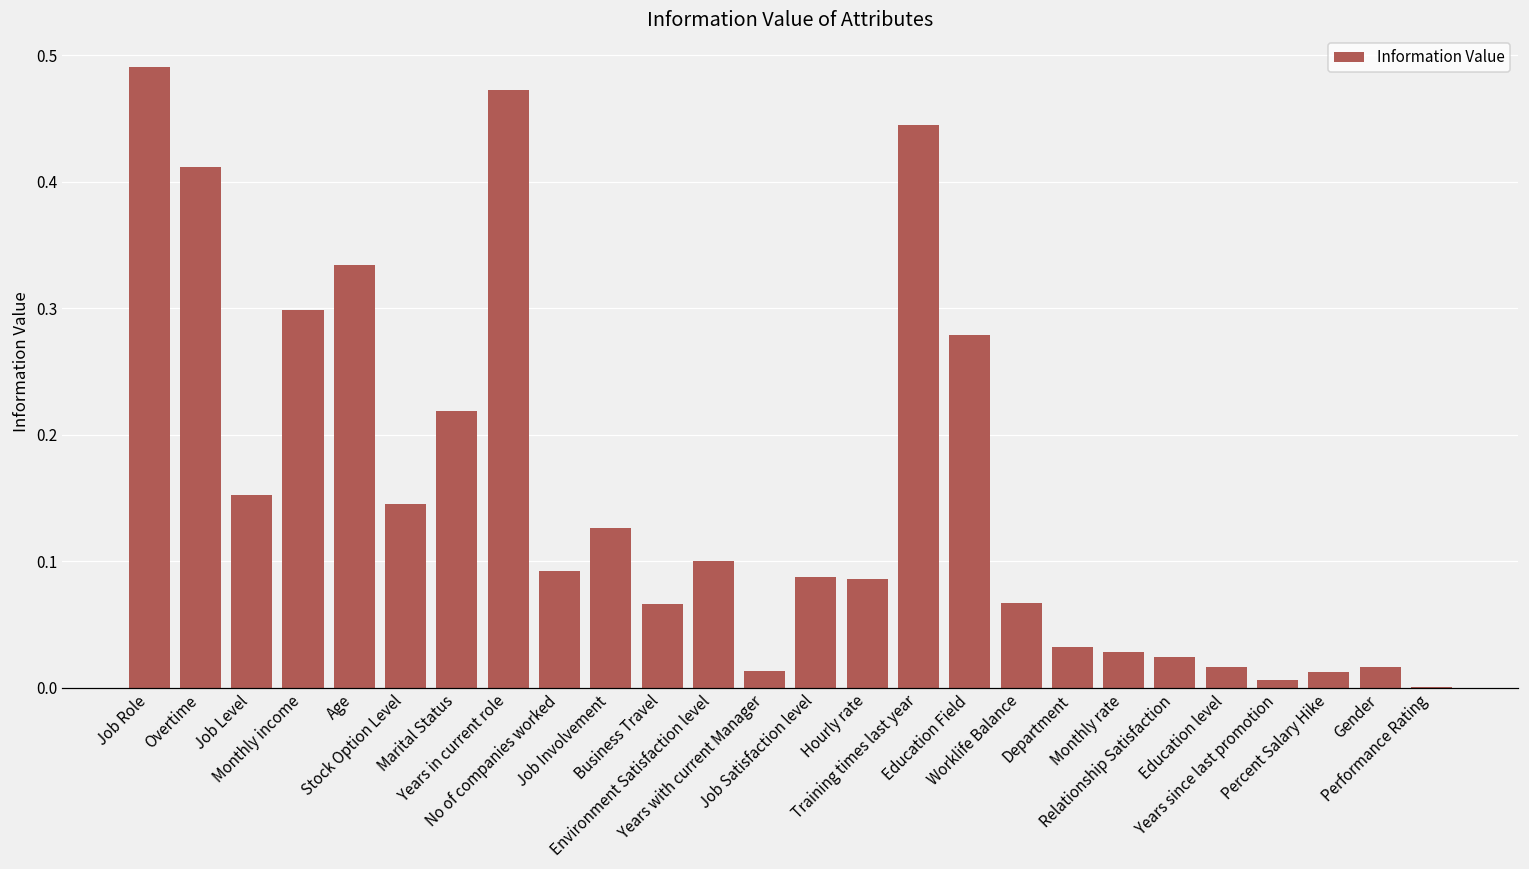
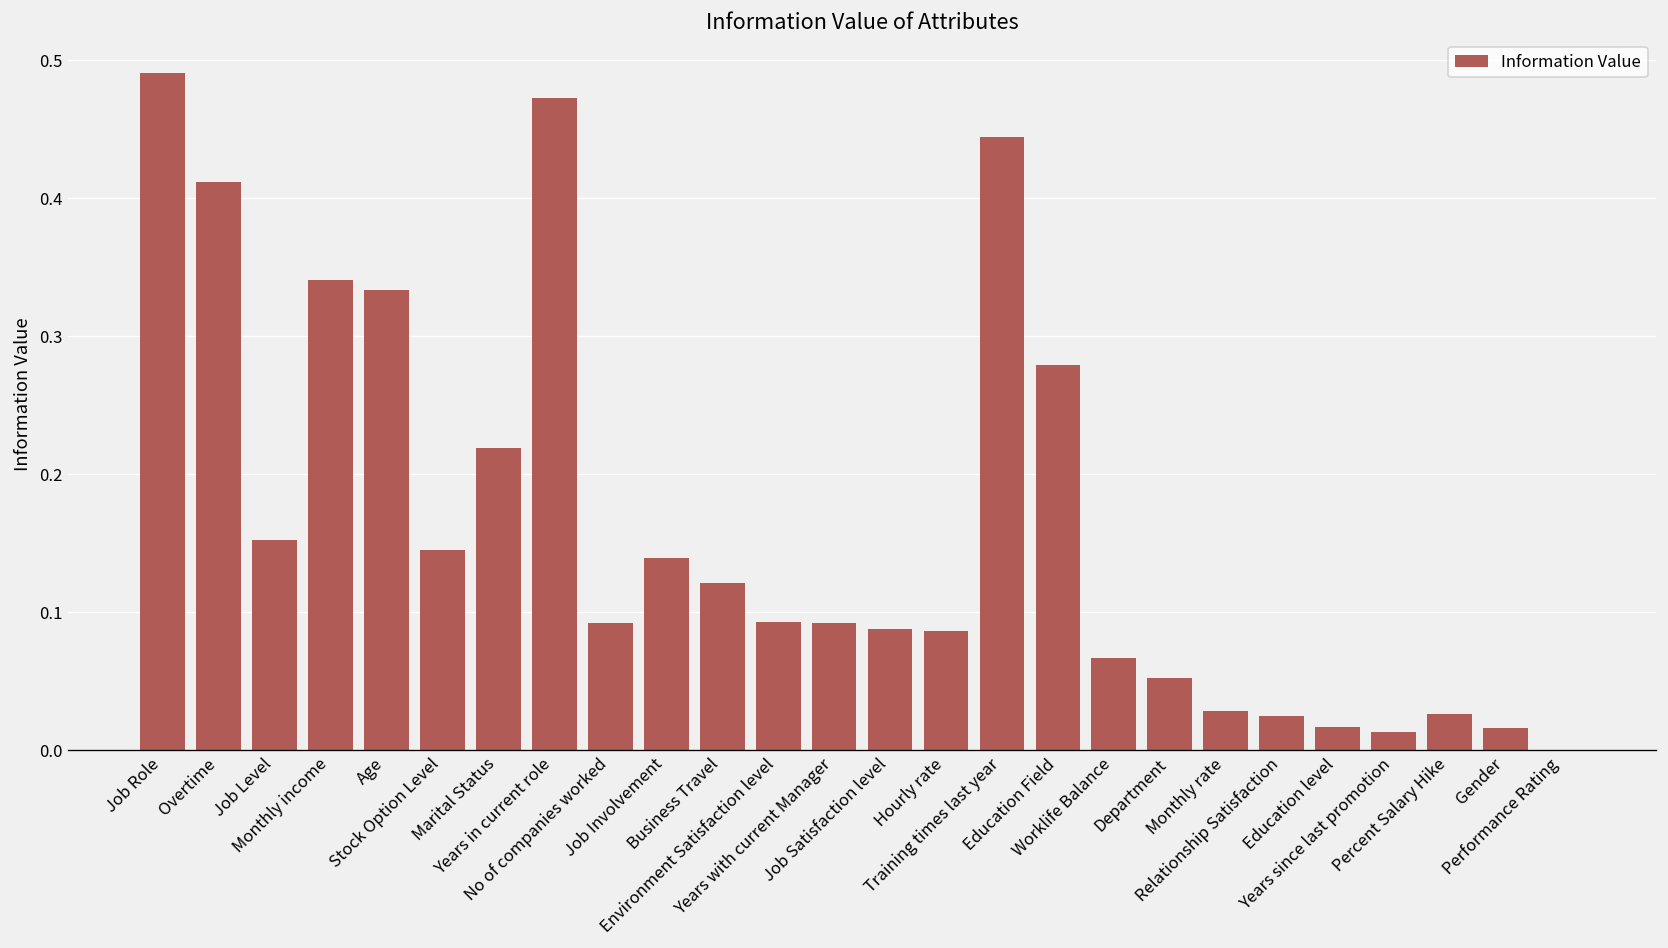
Monthly income: 0.299 -> 0.341
Job Involvement: 0.126 -> 0.139
Business Travel: 0.066 -> 0.121
Environment Satisfaction level: 0.100 -> 0.093
Years with current Manager: 0.013 -> 0.092
Department: 0.032 -> 0.052
Years since last promotion: 0.006 -> 0.013
Percent Salary Hike: 0.012 -> 0.026
